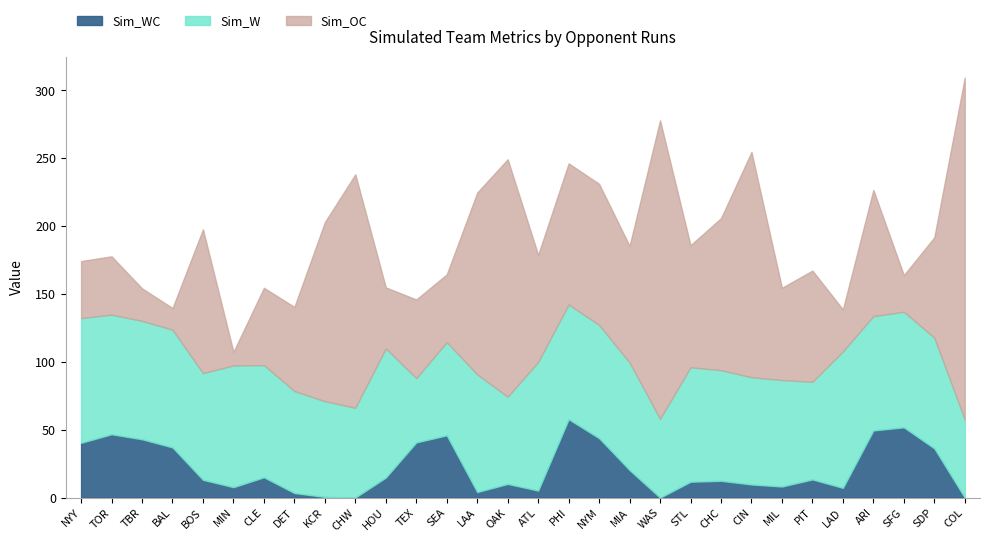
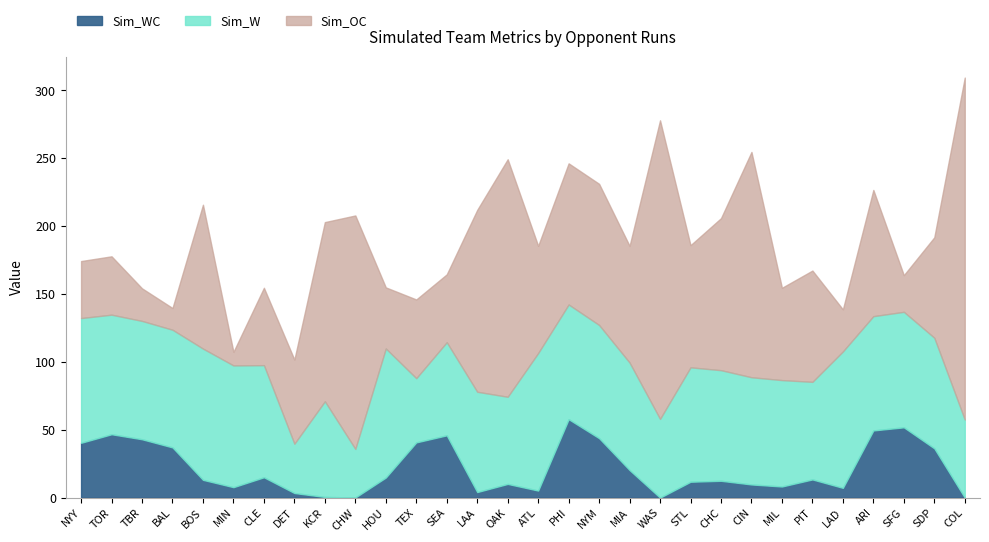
Sim_W, BOS: 79 -> 97
Sim_W, DET: 75 -> 36
Sim_W, CHW: 66 -> 36
Sim_W, LAA: 87 -> 74
Sim_W, ATL: 95 -> 101
